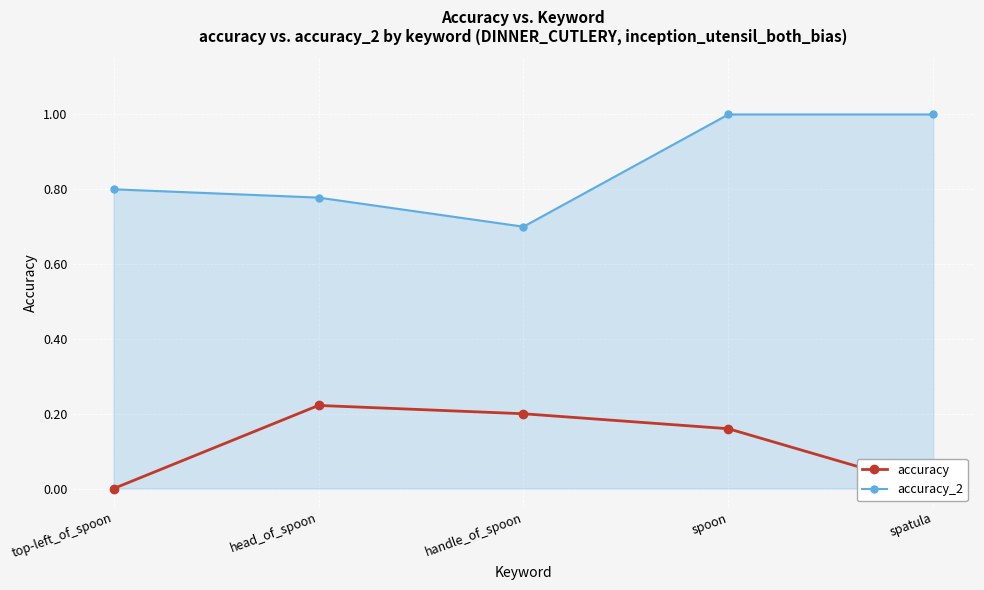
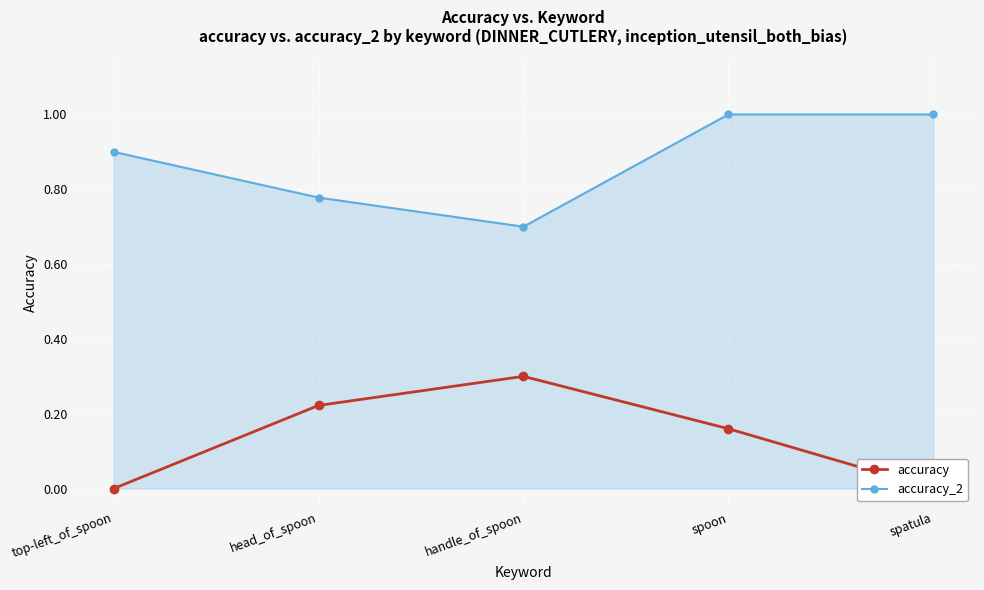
accuracy_2, top-left_of_spoon: 0.8 -> 0.9
accuracy, handle_of_spoon: 0.2 -> 0.3
